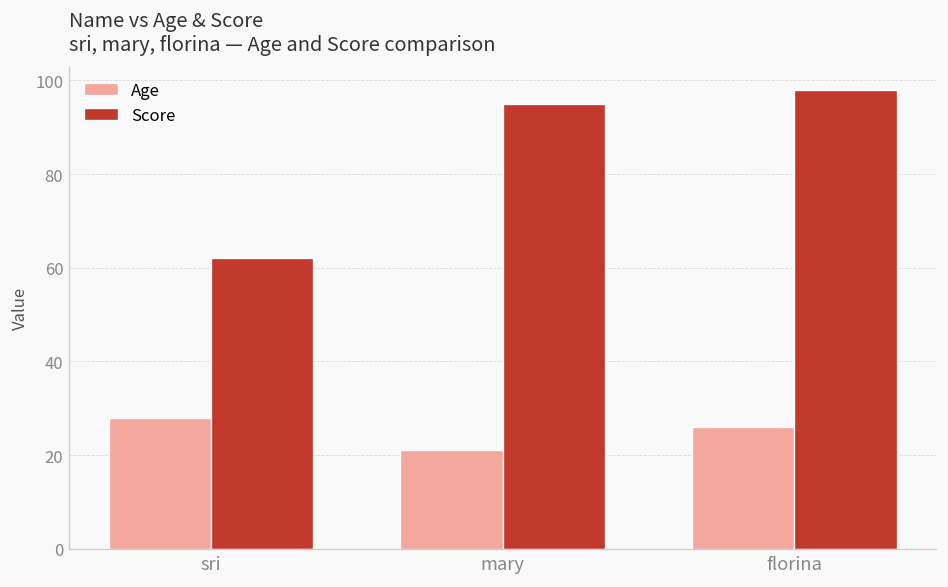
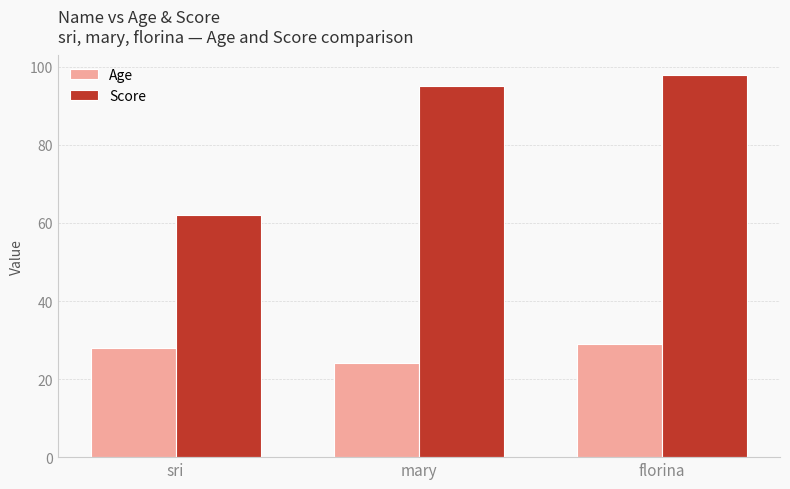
Age, mary: 21 -> 24
Age, florina: 26 -> 29
